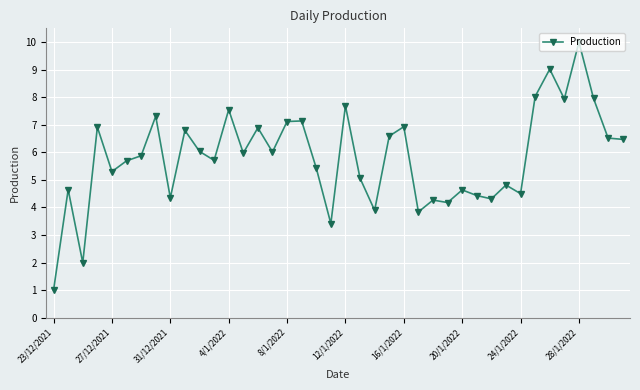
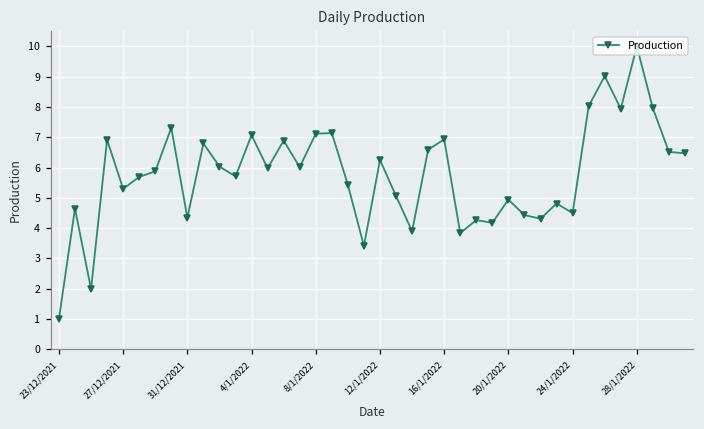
4/1/2022: 7.5 -> 7.1
12/1/2022: 7.7 -> 6.2
20/1/2022: 4.6 -> 4.9
